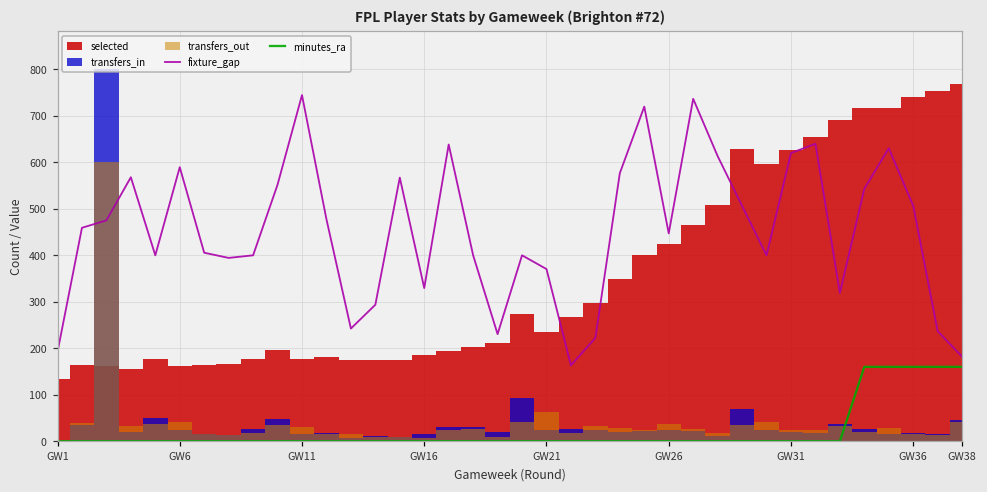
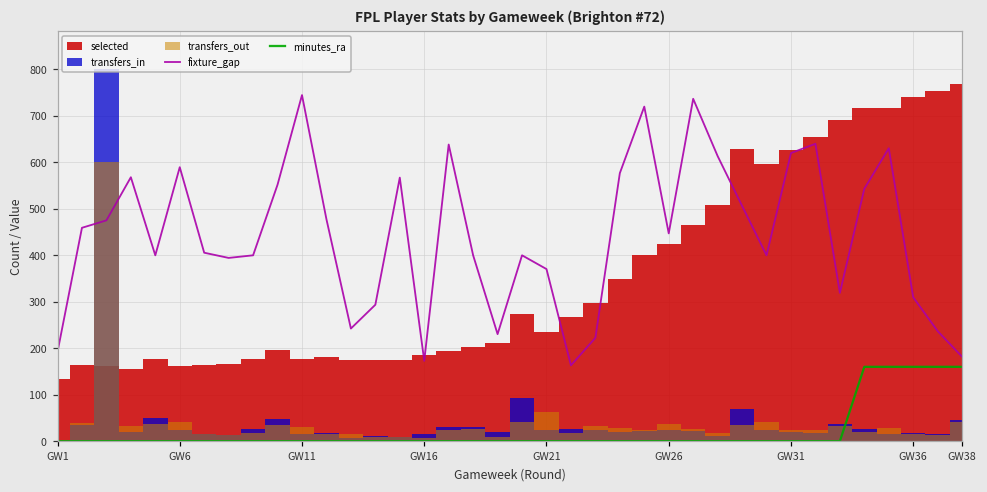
fixture_gap, GW16: 330 -> 170
fixture_gap, GW36: 510 -> 310
